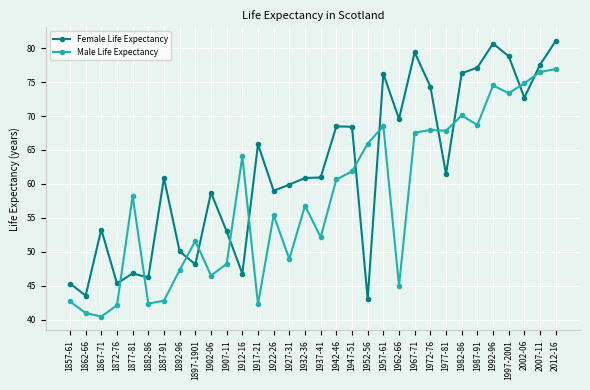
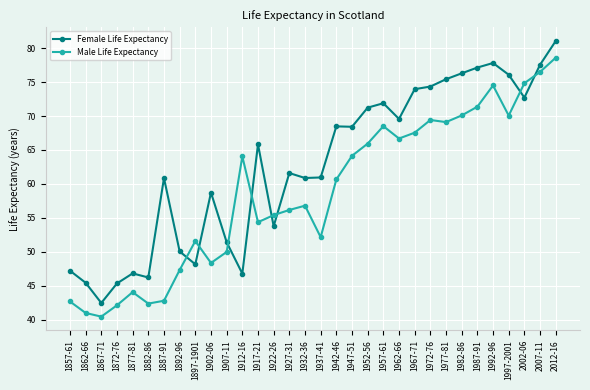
Female Life Expectancy, 1857-61: 45 -> 47
Female Life Expectancy, 1862-66: 44 -> 45
Female Life Expectancy, 1867-71: 53 -> 42
Male Life Expectancy, 1877-81: 58 -> 44
Male Life Expectancy, 1902-06: 46 -> 48
Female Life Expectancy, 1907-11: 53 -> 51
Male Life Expectancy, 1907-11: 48 -> 50
Male Life Expectancy, 1917-21: 42 -> 54
Female Life Expectancy, 1922-26: 59 -> 54
Female Life Expectancy, 1927-31: 60 -> 62
Male Life Expectancy, 1927-31: 49 -> 56
Male Life Expectancy, 1947-51: 62 -> 64
Female Life Expectancy, 1952-56: 43 -> 71
Female Life Expectancy, 1957-61: 76 -> 72
Male Life Expectancy, 1962-66: 45 -> 67
Female Life Expectancy, 1967-71: 79 -> 74
Male Life Expectancy, 1972-76: 68 -> 69
Female Life Expectancy, 1977-81: 61 -> 75
Male Life Expectancy, 1977-81: 68 -> 69
Male Life Expectancy, 1987-91: 69 -> 71
Female Life Expectancy, 1992-96: 81 -> 78
Female Life Expectancy, 1997-2001: 79 -> 76
Male Life Expectancy, 1997-2001: 73 -> 70
Male Life Expectancy, 2012-16: 77 -> 79
